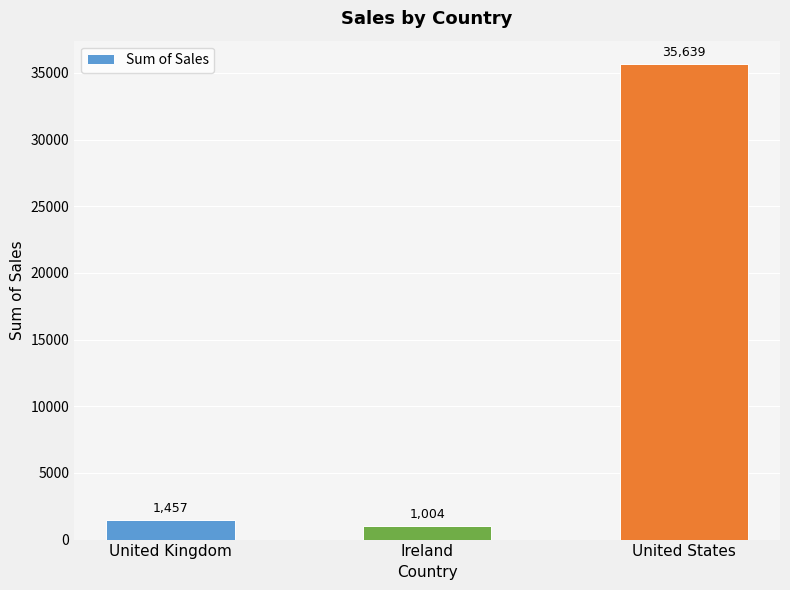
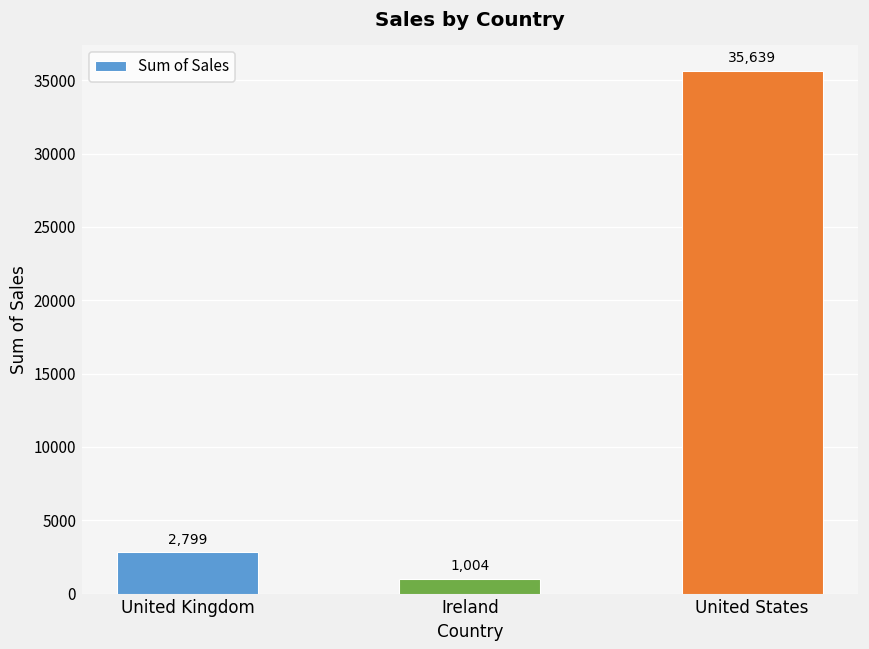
United Kingdom: 1,457 -> 2,799
